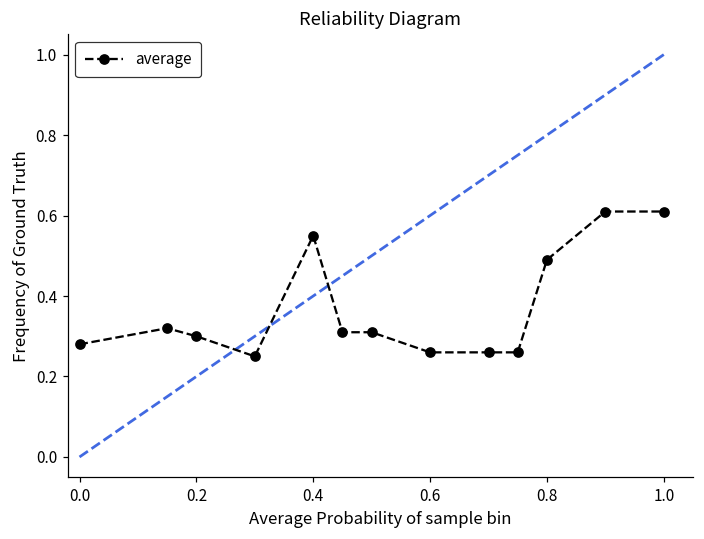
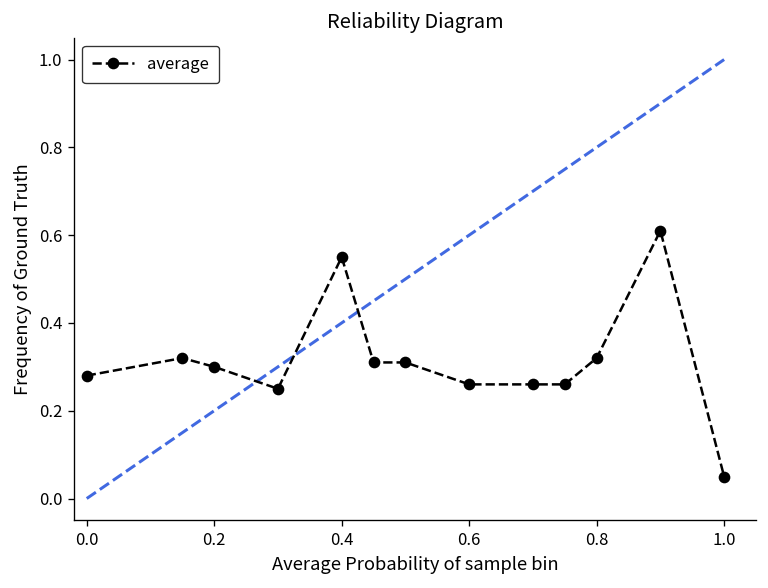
average, 0.8: 0.49 -> 0.32
average, 1.0: 0.61 -> 0.05
